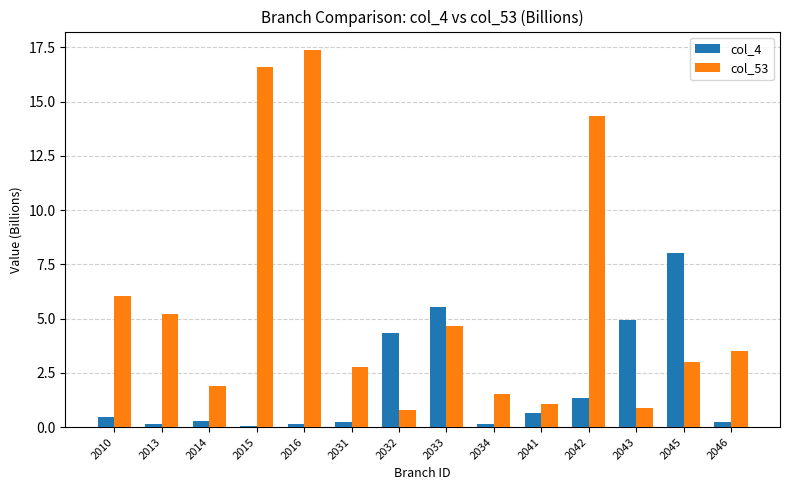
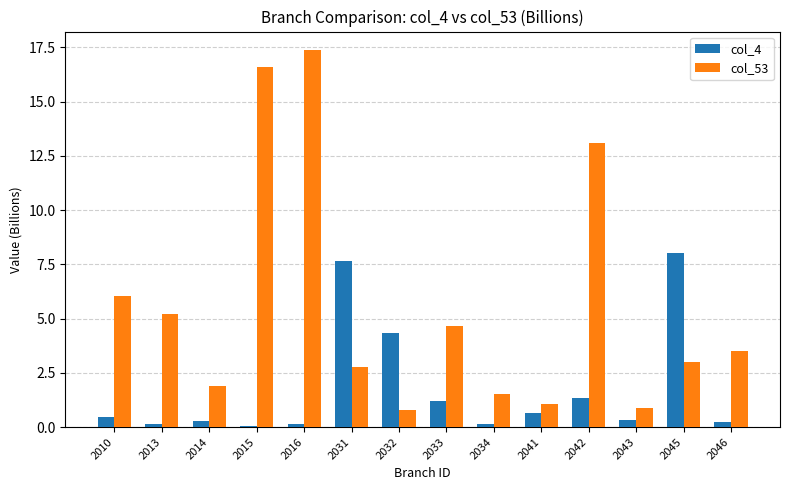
col_4, 2031: 0.2 -> 7.7
col_4, 2033: 5.5 -> 1.2
col_53, 2042: 14.4 -> 13.1
col_4, 2043: 4.9 -> 0.3
